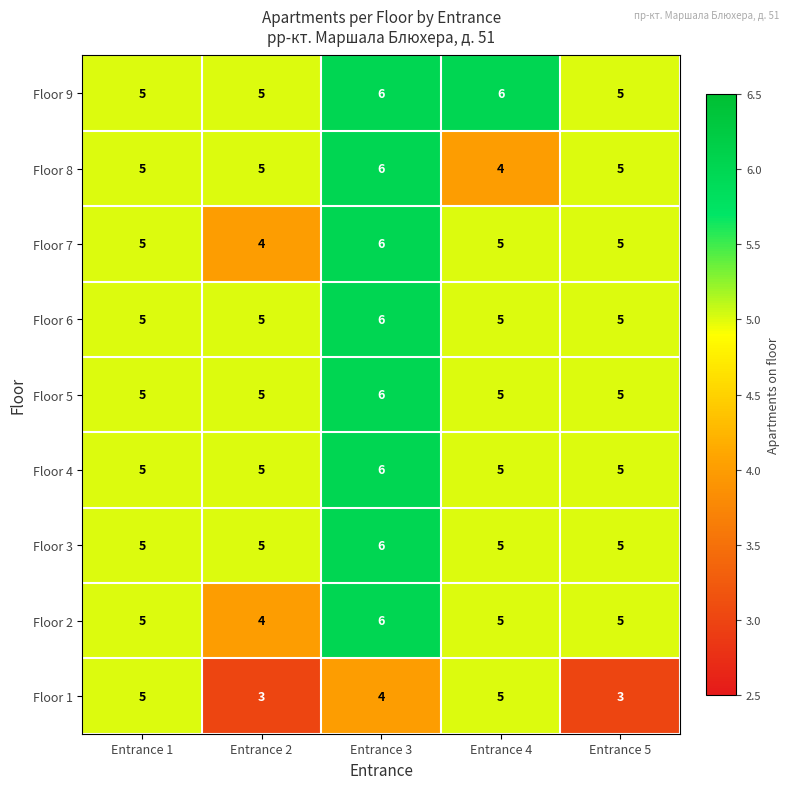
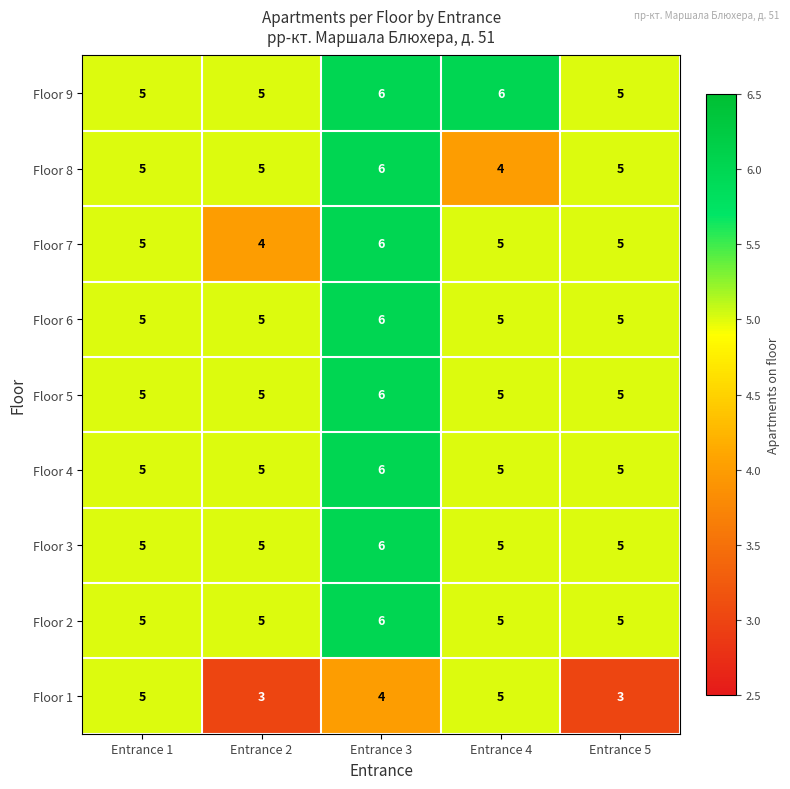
Floor 2, Entrance 2: 4 -> 5
